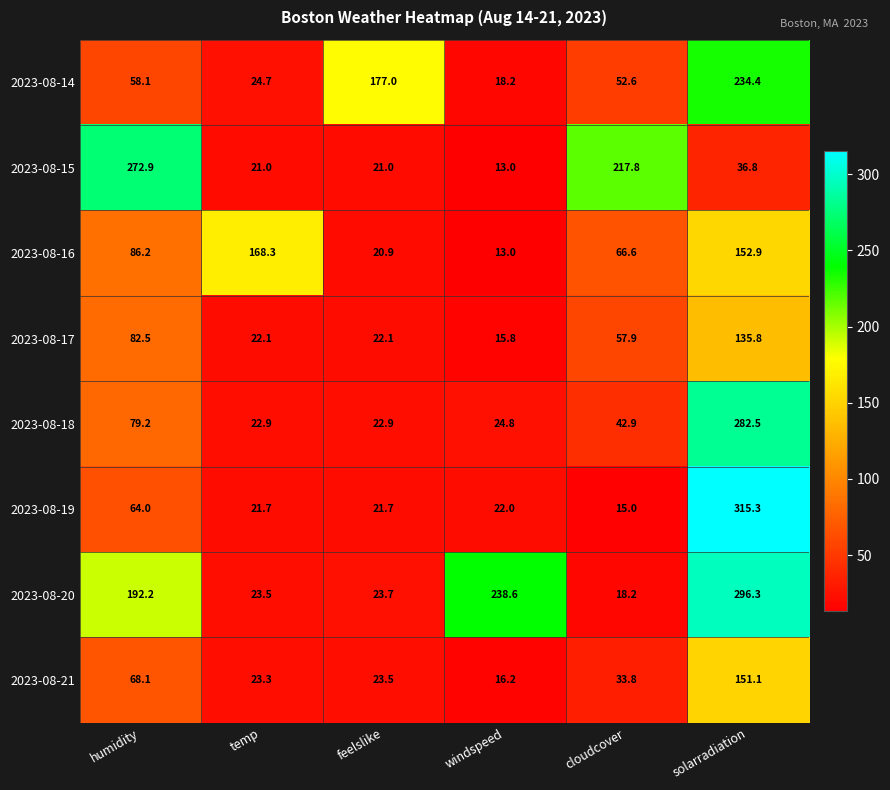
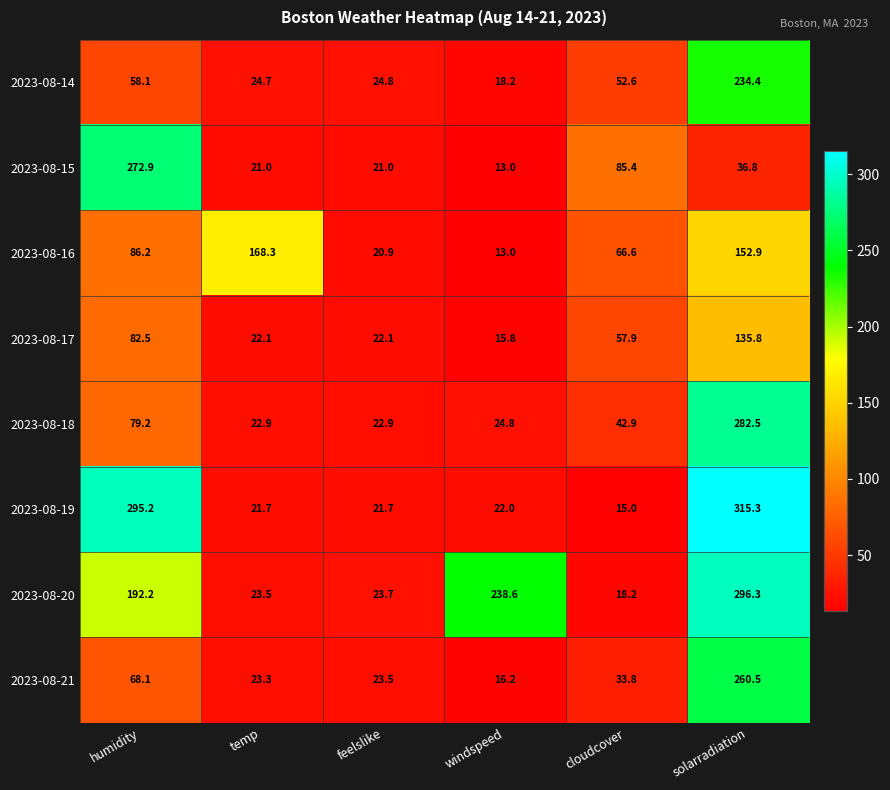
2023-08-14, feelslike: 177.0 -> 24.8
2023-08-15, cloudcover: 217.8 -> 85.4
2023-08-19, humidity: 64.0 -> 295.2
2023-08-21, solarradiation: 151.1 -> 260.5
